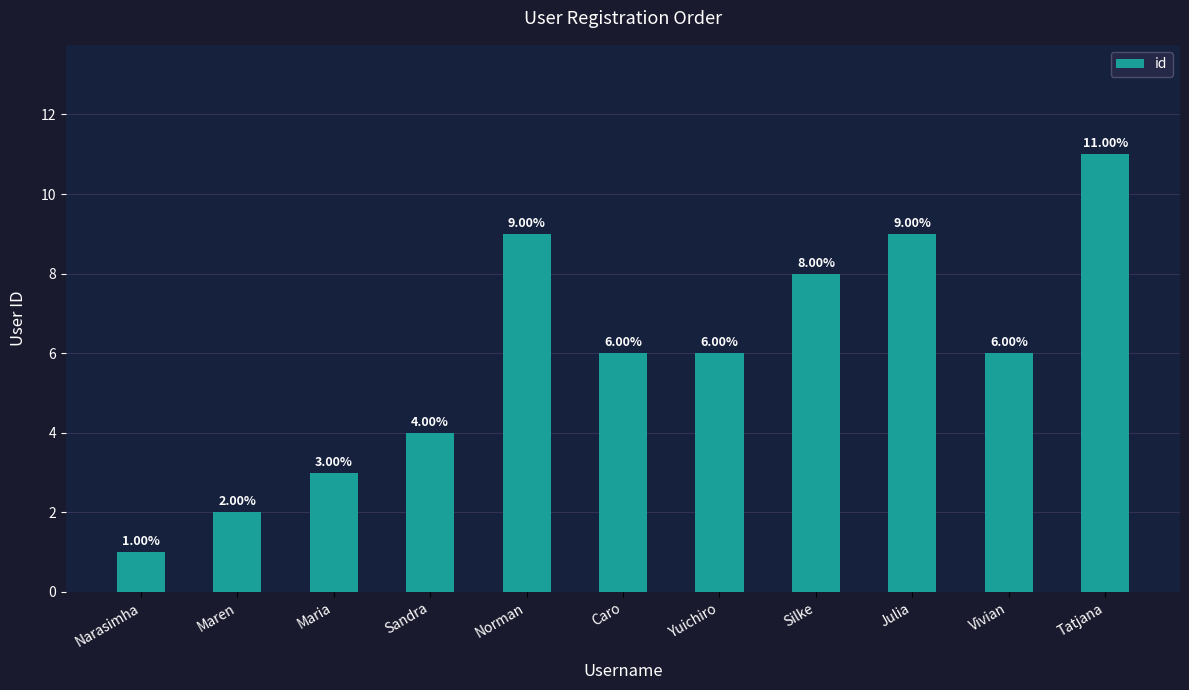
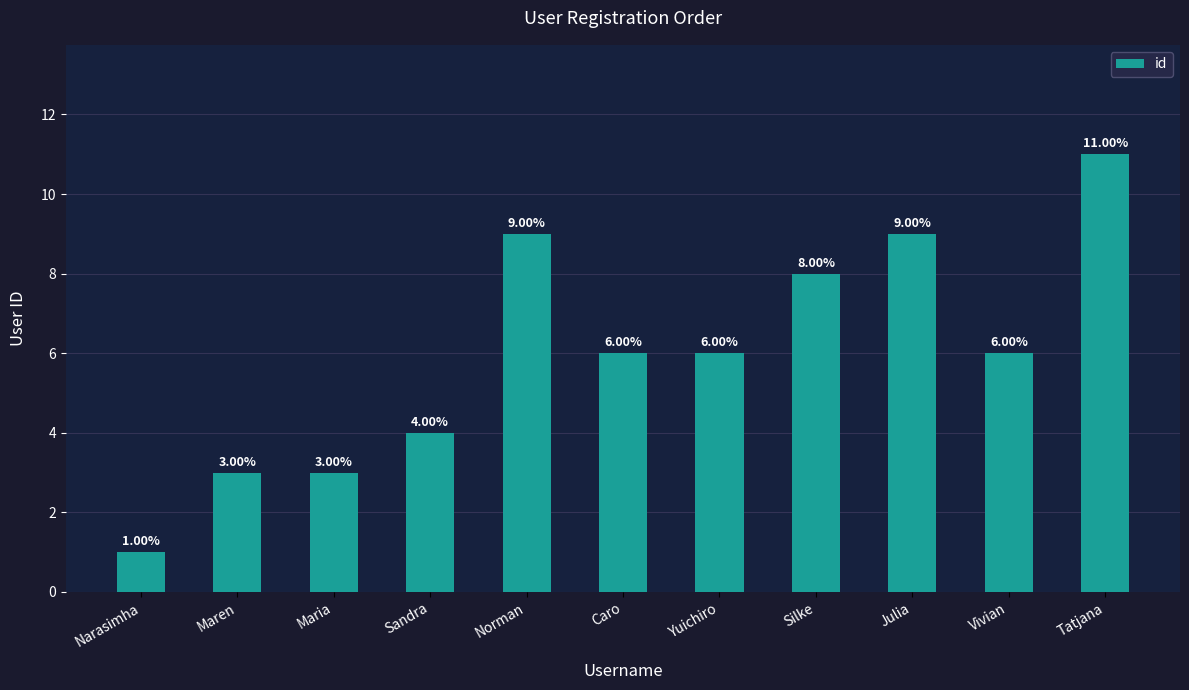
Maren: 2.00% -> 3.00%
